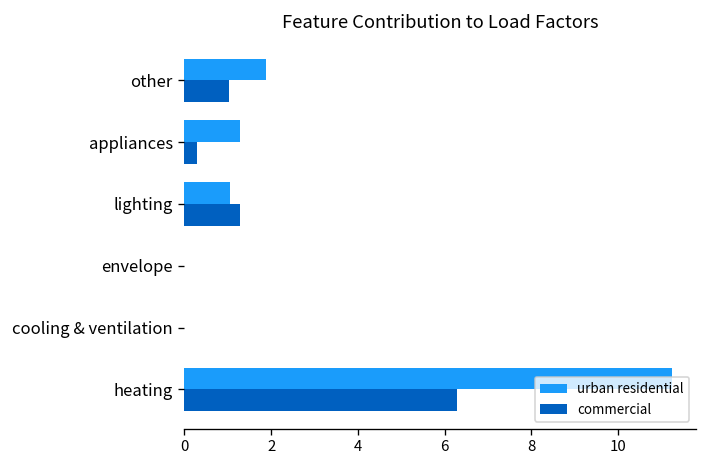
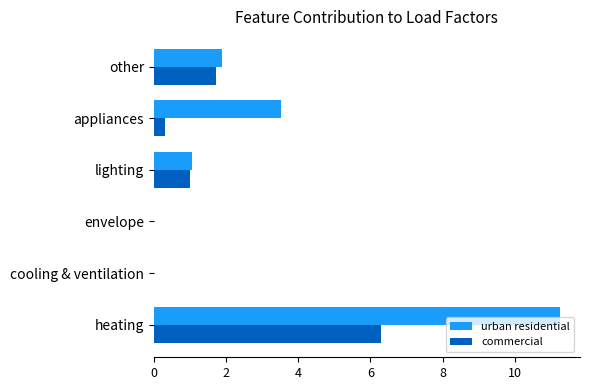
commercial, other: 1.0 -> 1.7
urban residential, appliances: 1.3 -> 3.5
commercial, lighting: 1.3 -> 1.0
